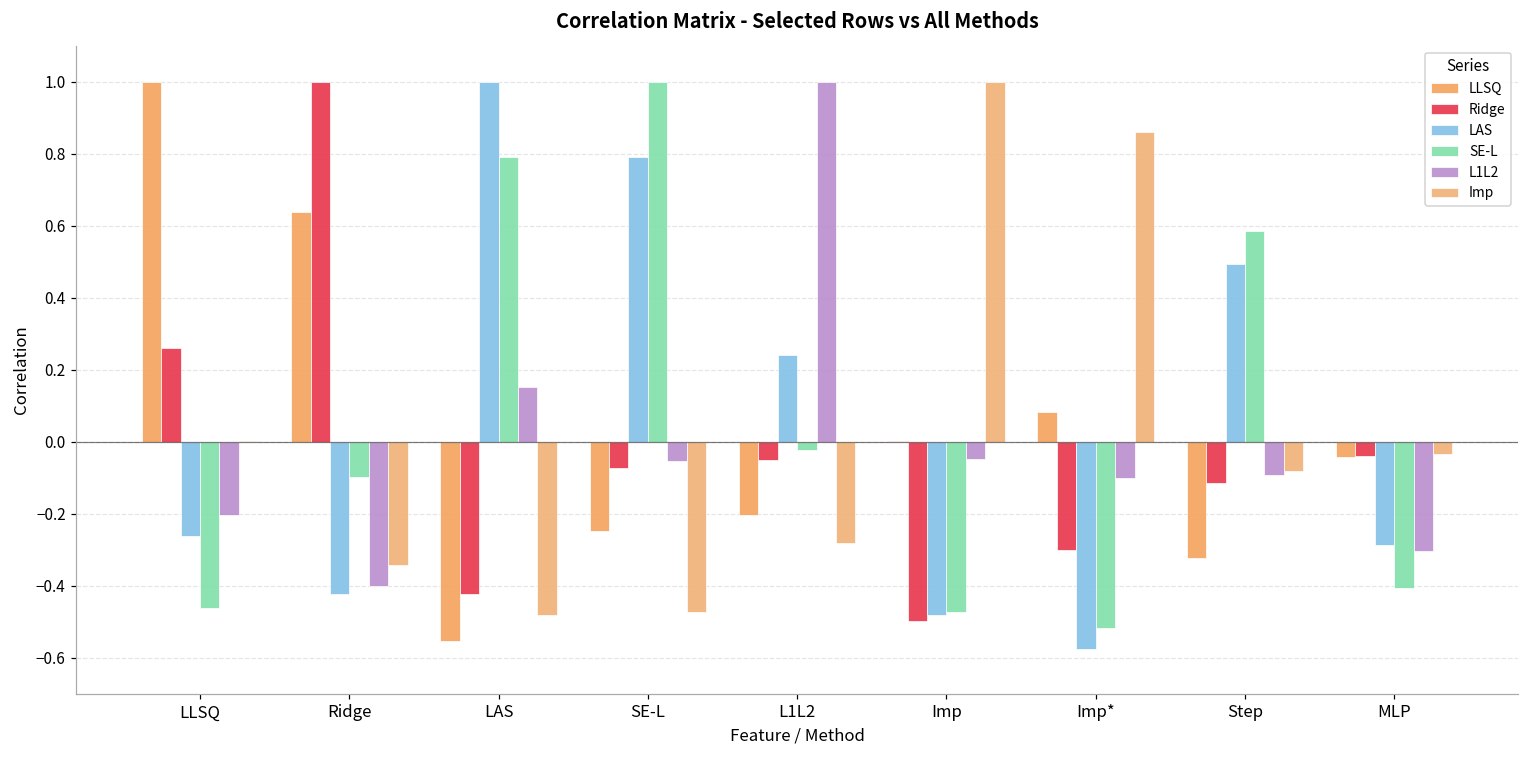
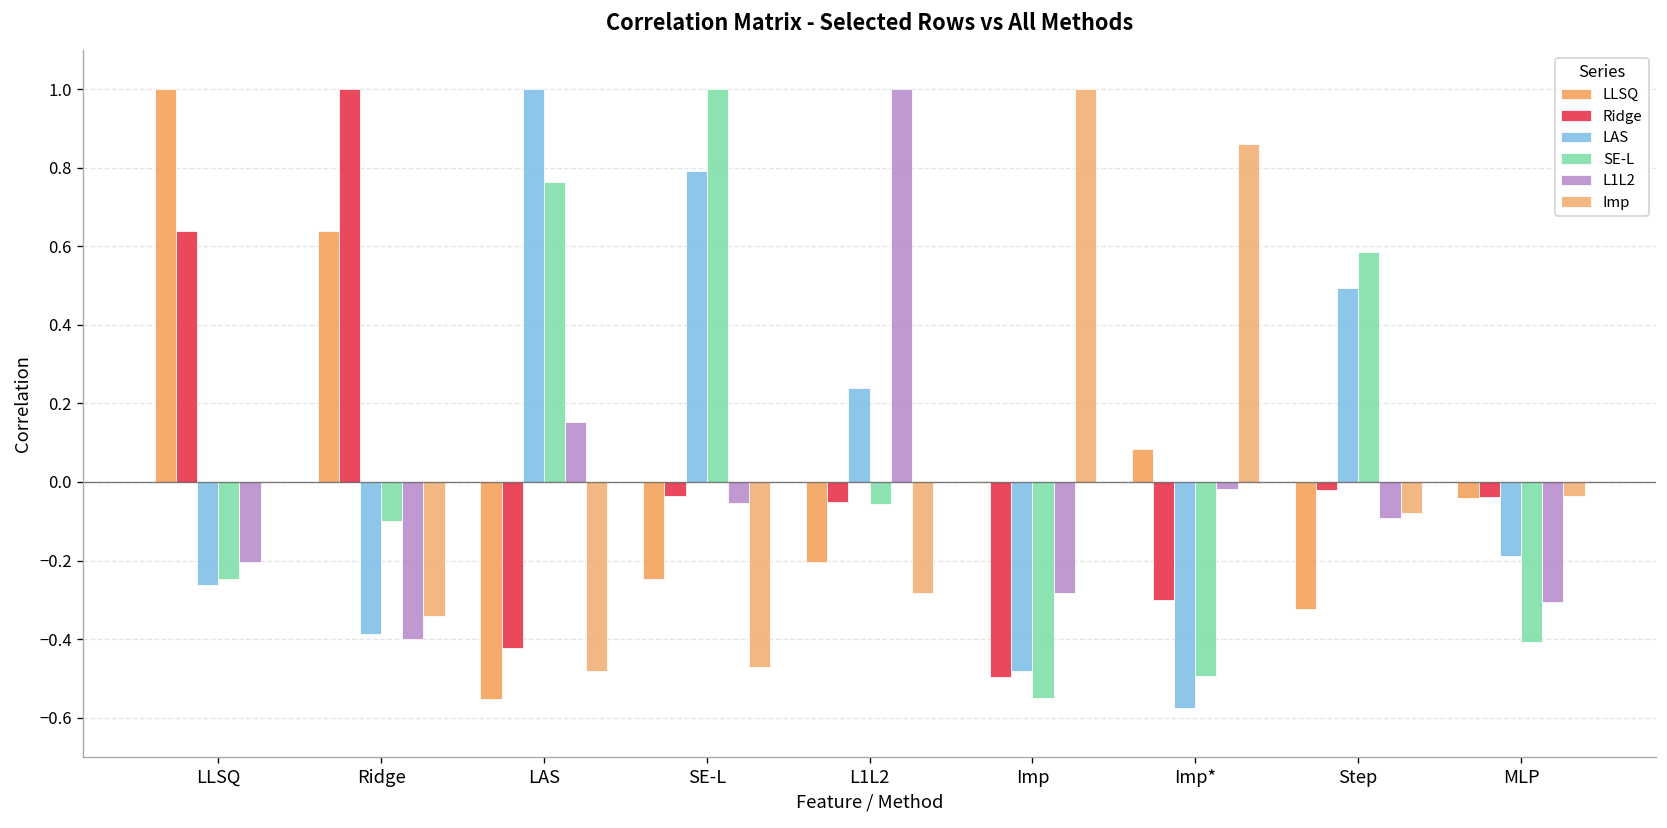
Ridge, LLSQ: 0.26 -> 0.64
SE-L, LLSQ: -0.46 -> -0.25
LAS, Ridge: -0.42 -> -0.39
SE-L, LAS: 0.79 -> 0.76
Ridge, SE-L: -0.07 -> -0.04
SE-L, L1L2: -0.02 -> -0.06
SE-L, Imp: -0.47 -> -0.55
L1L2, Imp: -0.05 -> -0.28
SE-L, Imp*: -0.52 -> -0.49
L1L2, Imp*: -0.10 -> -0.02
Ridge, Step: -0.12 -> -0.02
LAS, MLP: -0.29 -> -0.19
